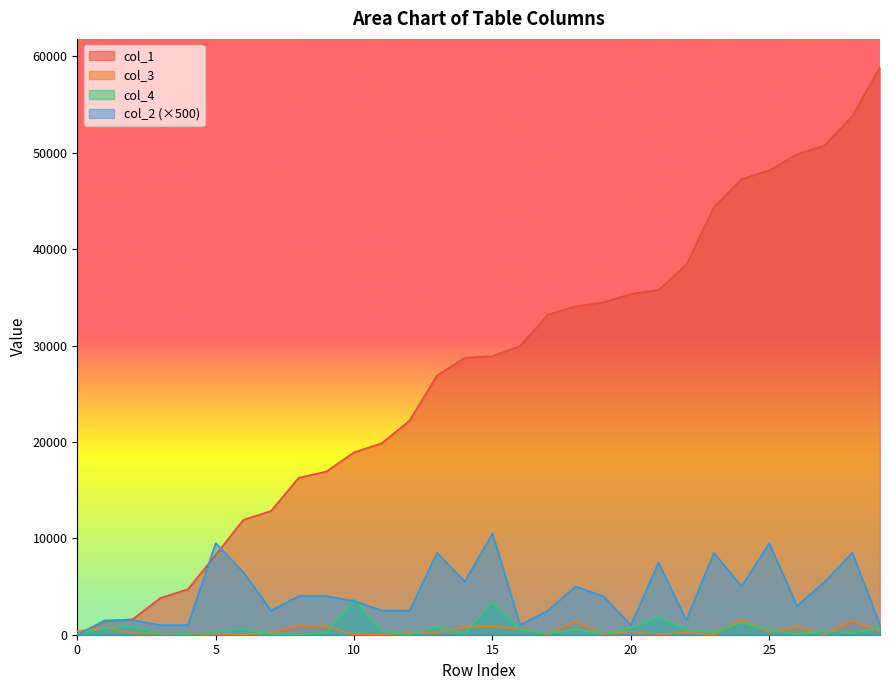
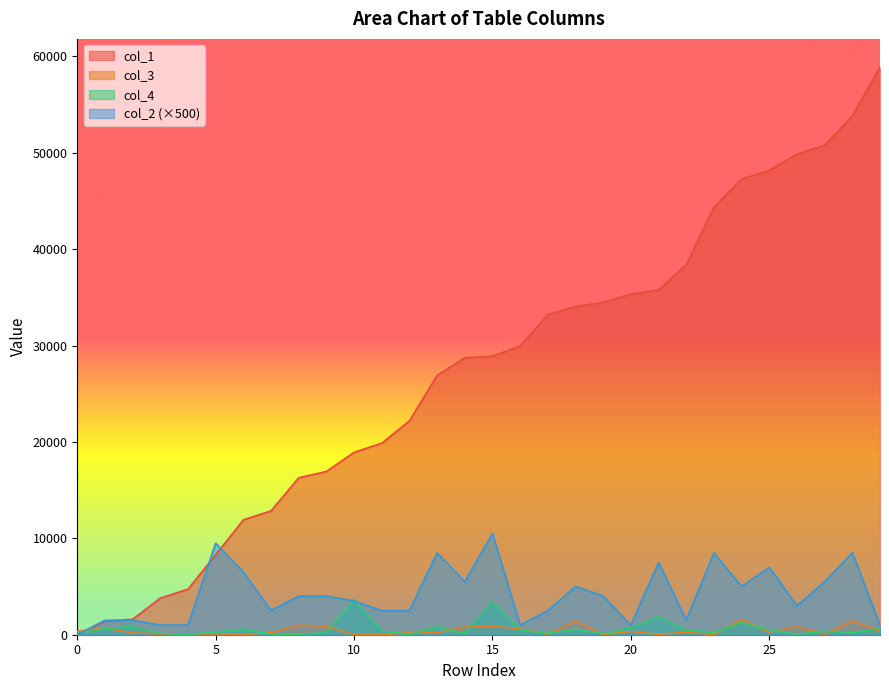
col_2 (×500), 25: 10000 -> 7000
